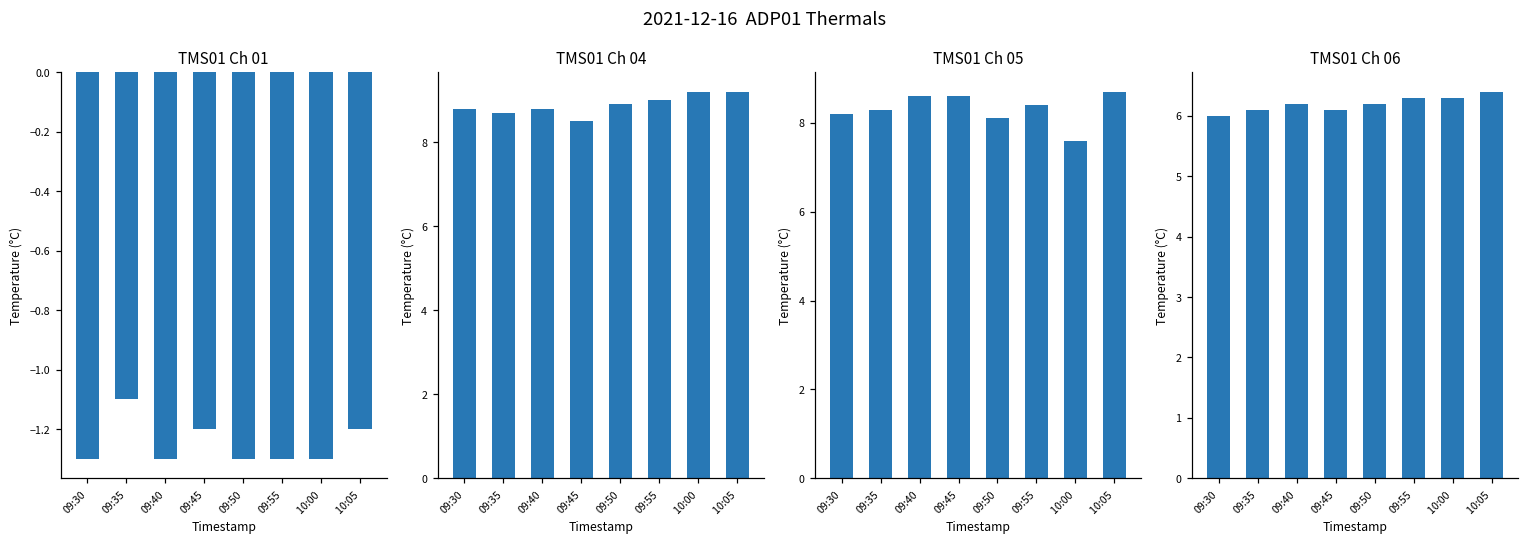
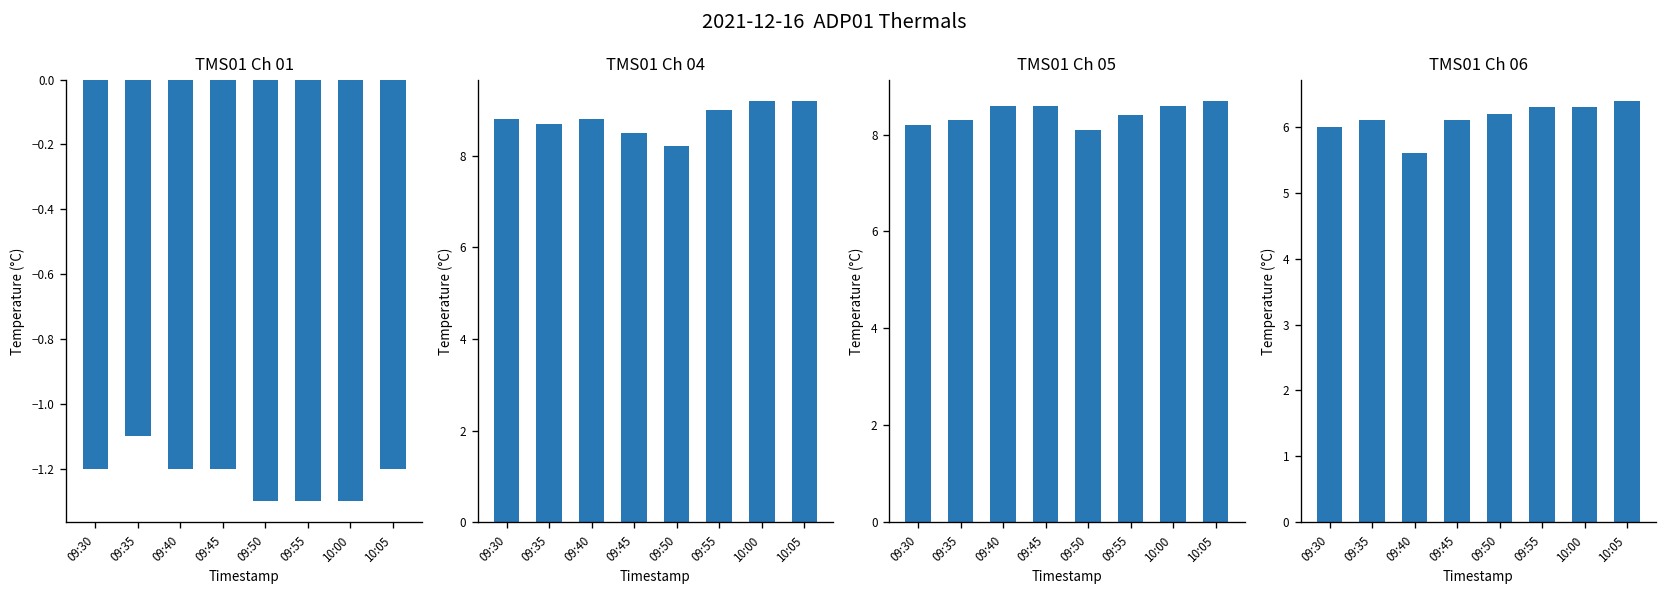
TMS01 Ch 01, 09:30: -1.3 -> -1.2
TMS01 Ch 01, 09:40: -1.3 -> -1.2
TMS01 Ch 04, 09:50: 8.9 -> 8.2
TMS01 Ch 05, 10:00: 7.6 -> 8.6
TMS01 Ch 06, 09:40: 6.2 -> 5.6
